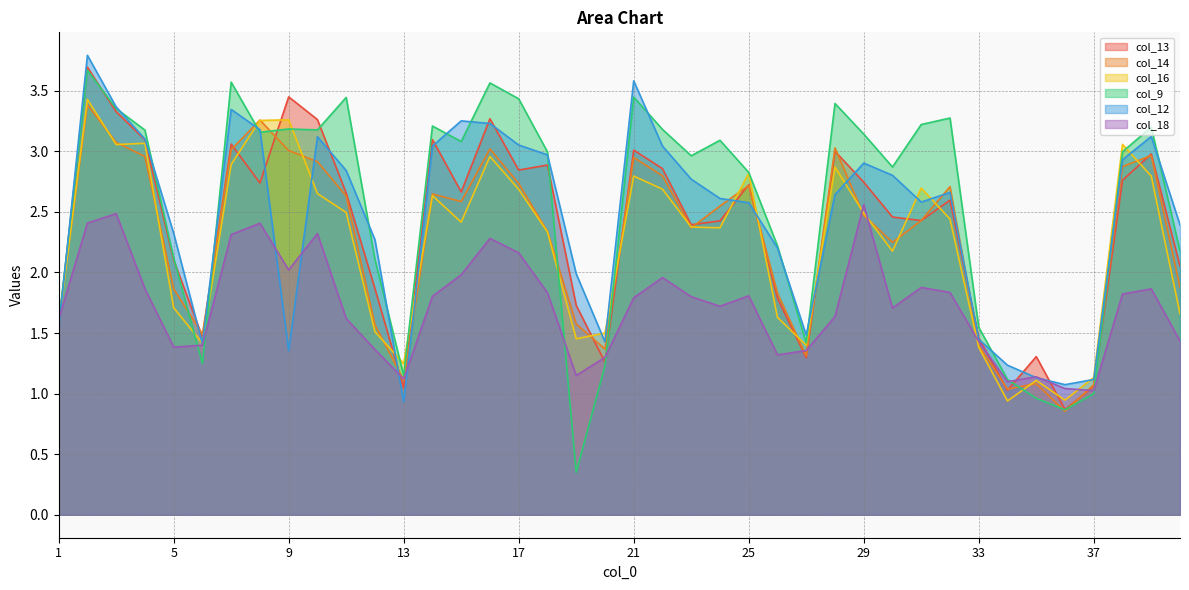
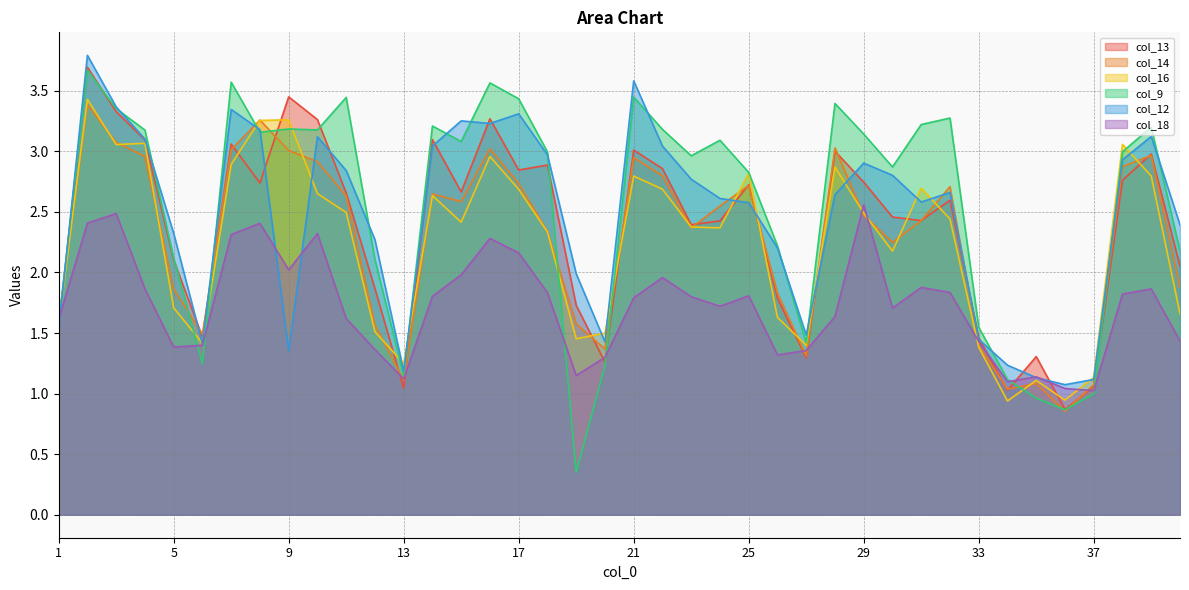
col_12, 13: 0.93 -> 1.18
col_12, 17: 3.05 -> 3.31
